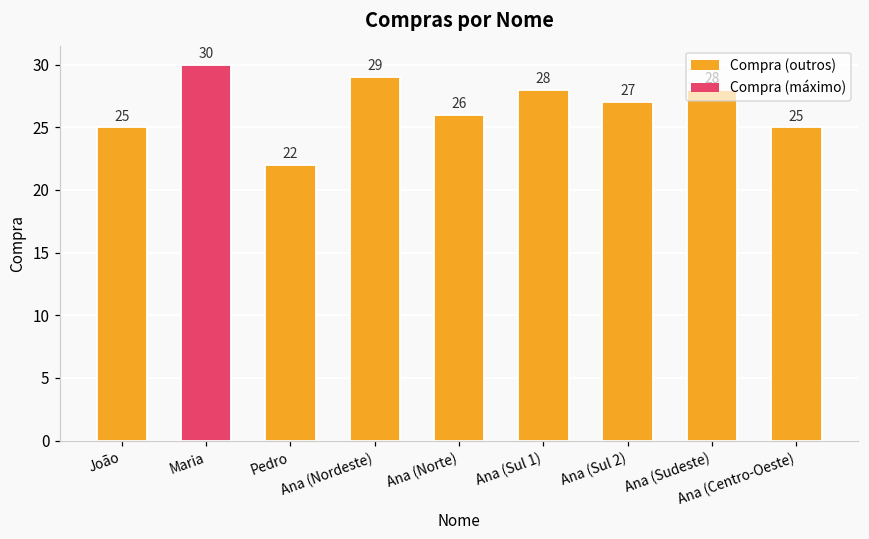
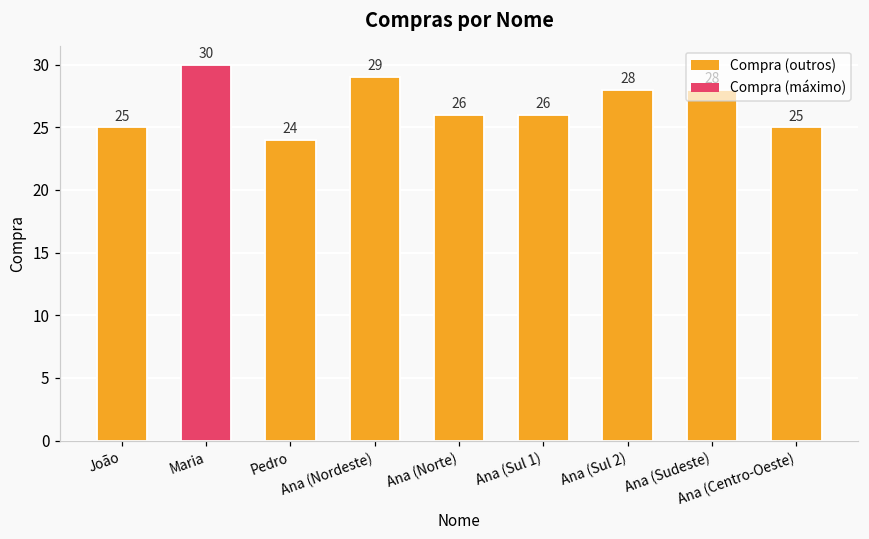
Pedro: 22 -> 24
Ana (Sul 1): 28 -> 26
Ana (Sul 2): 27 -> 28
